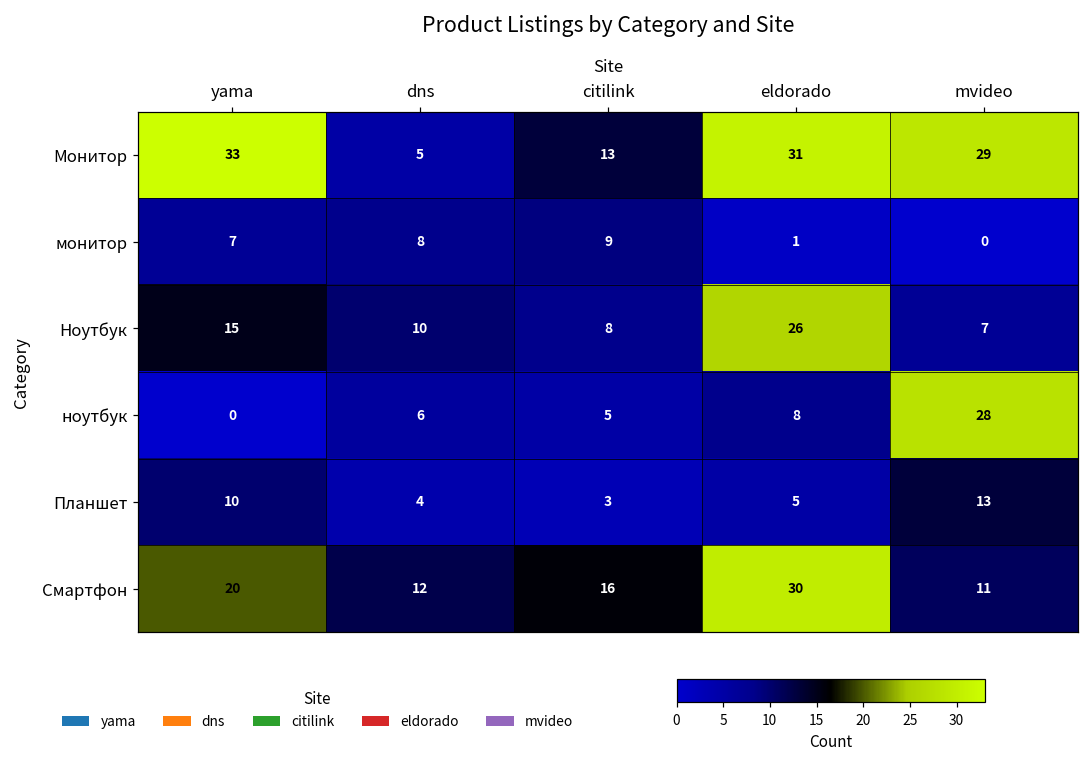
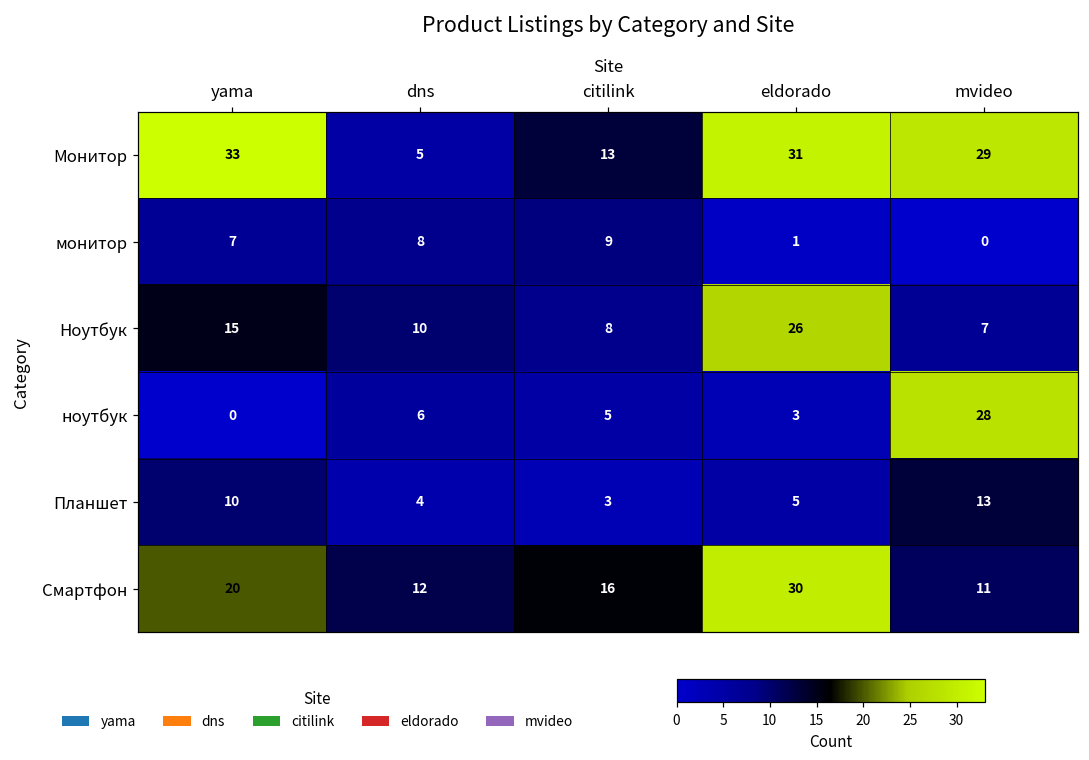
ноутбук, eldorado: 8 -> 3
